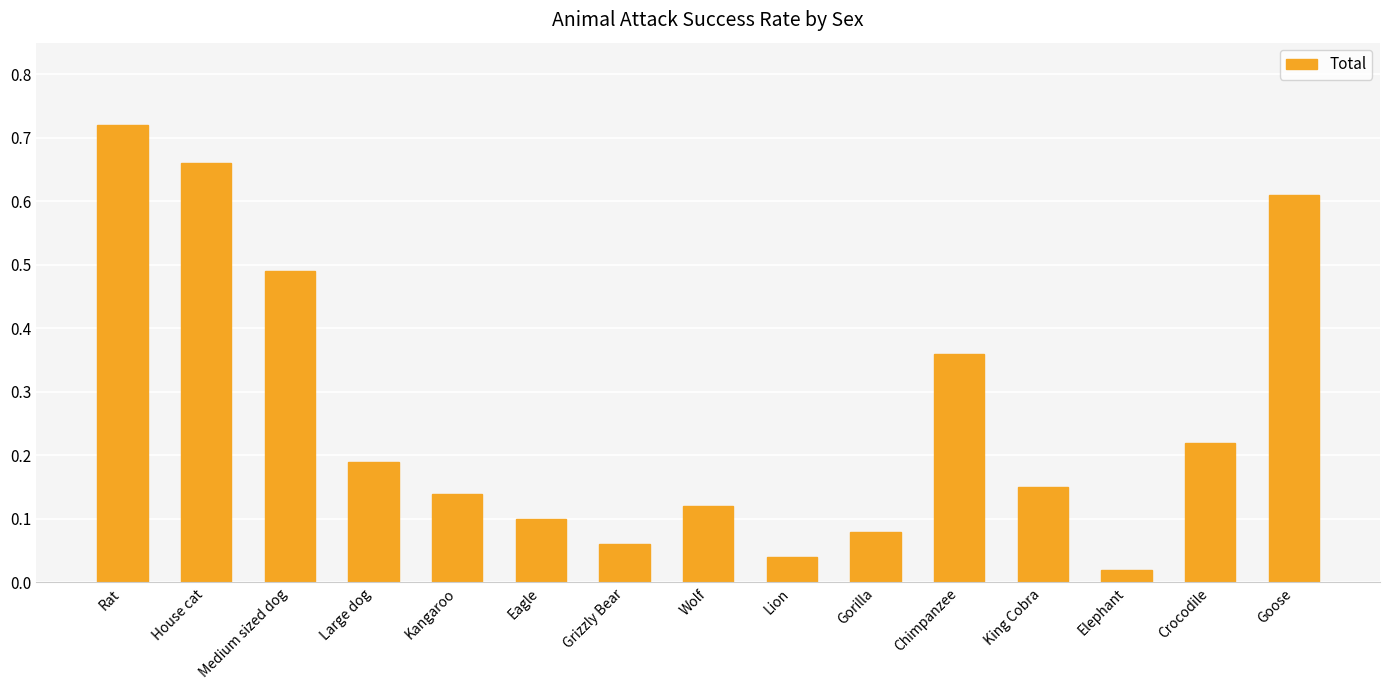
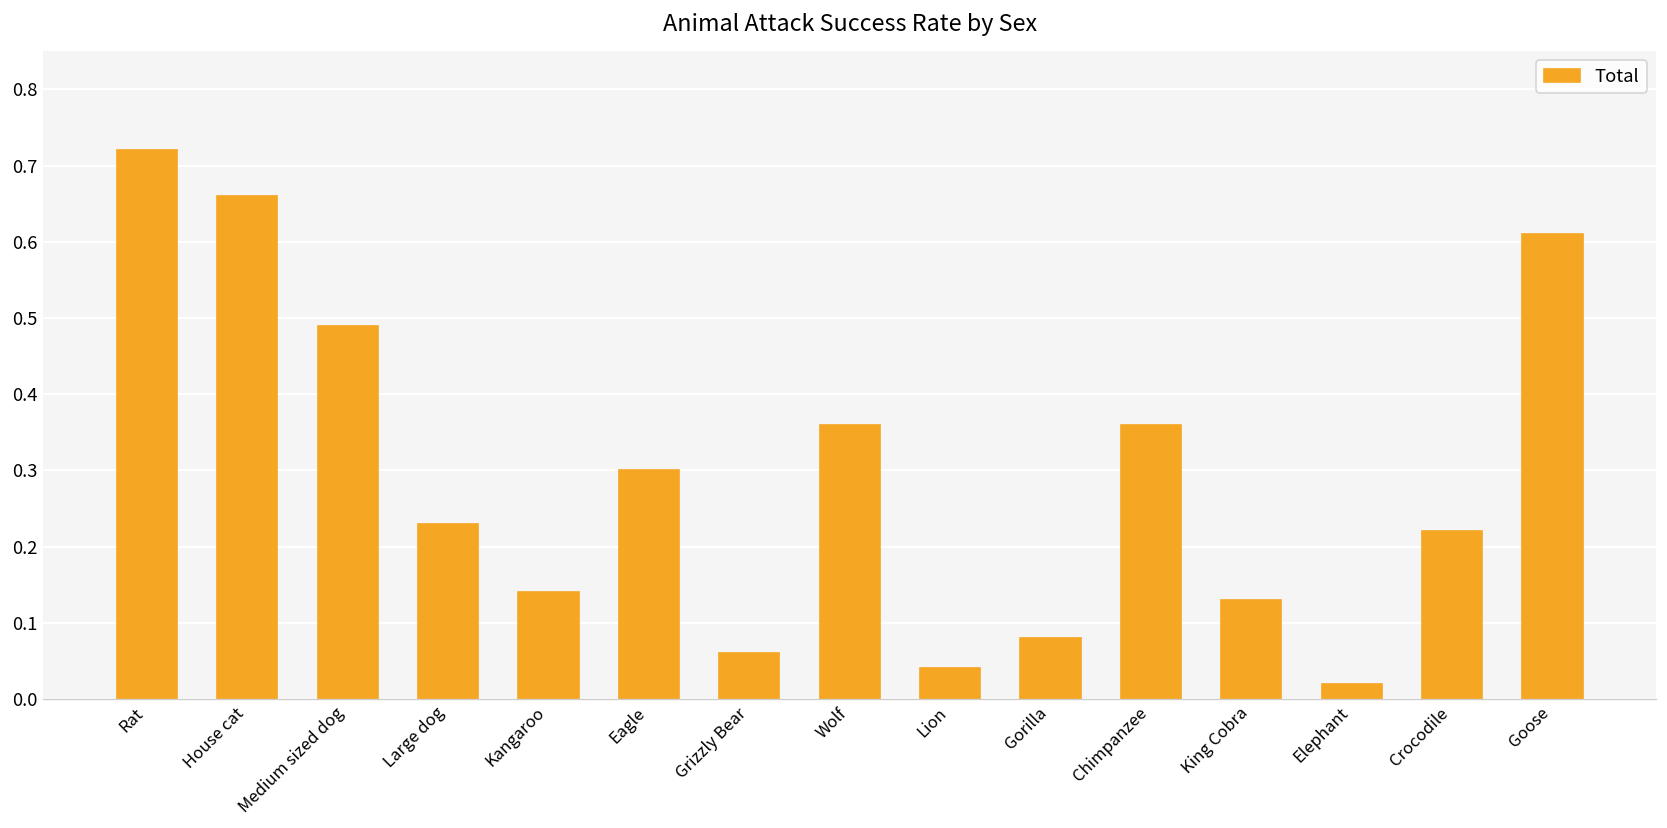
Large dog: 0.19 -> 0.23
Eagle: 0.1 -> 0.3
Wolf: 0.12 -> 0.36
King Cobra: 0.15 -> 0.13
